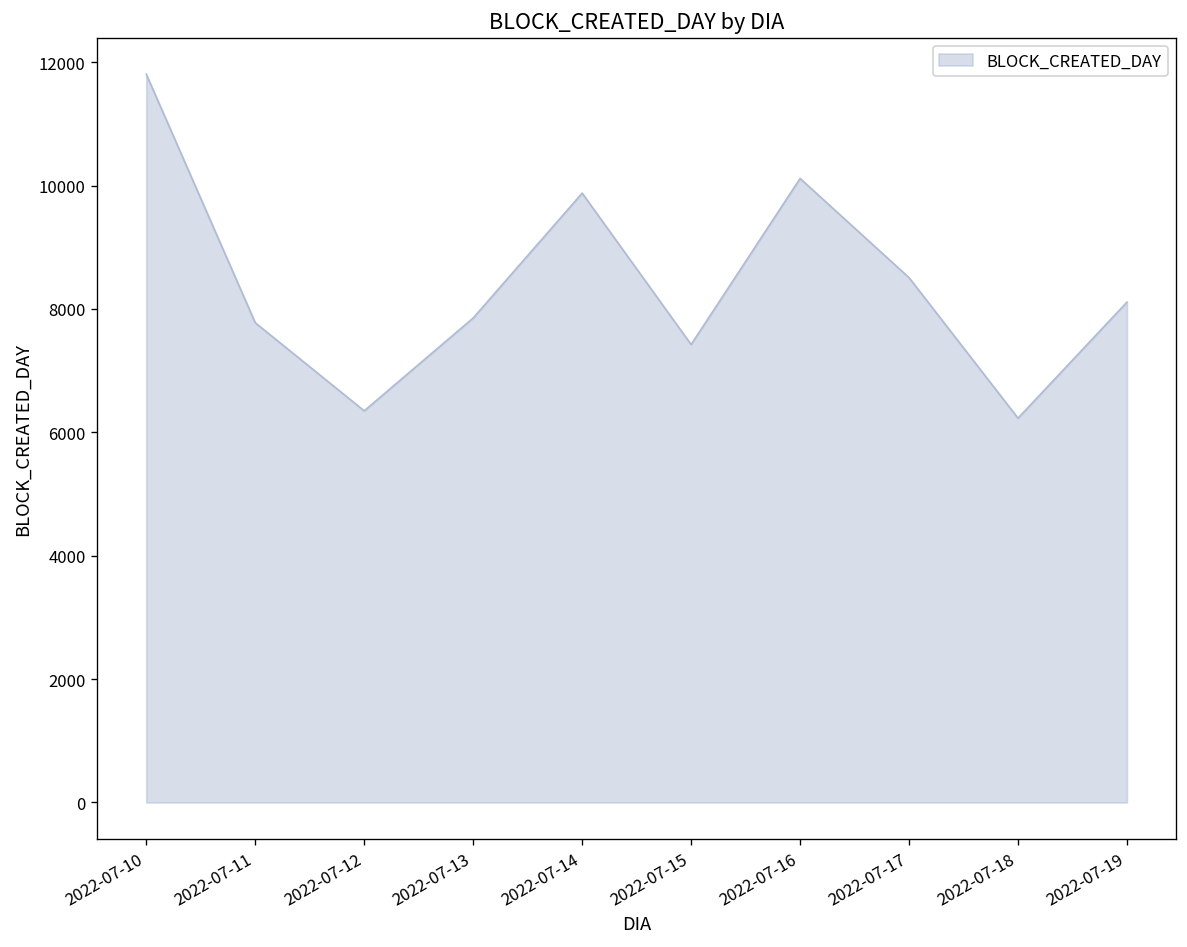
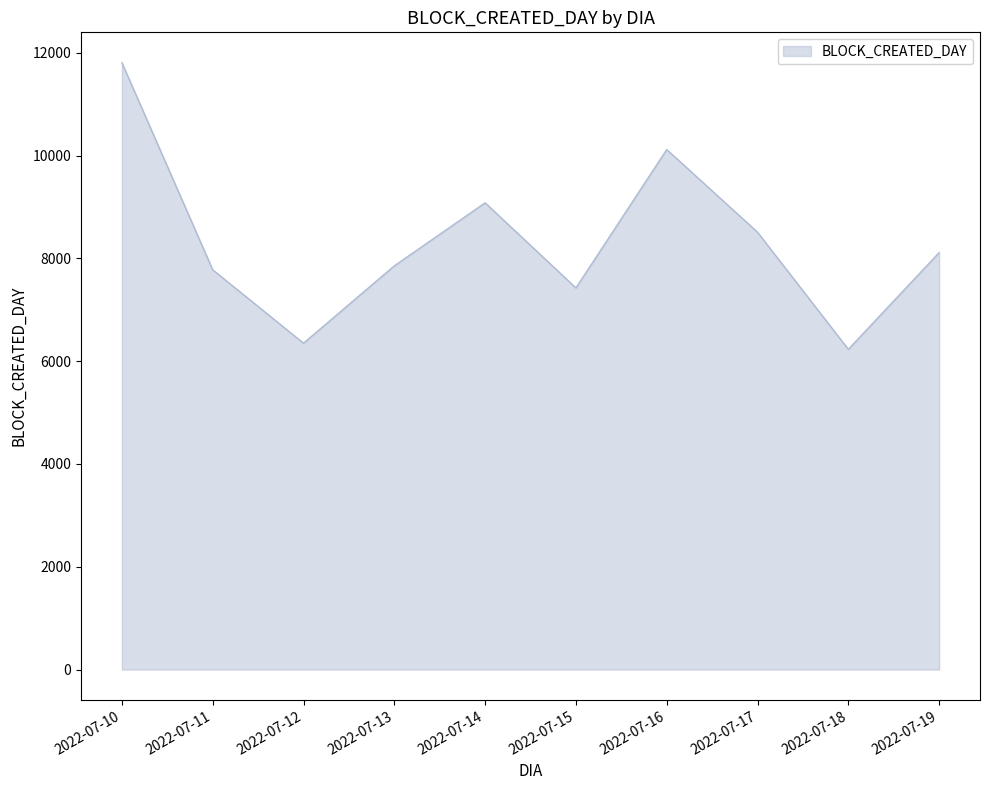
2022-07-14: 9900 -> 9100
